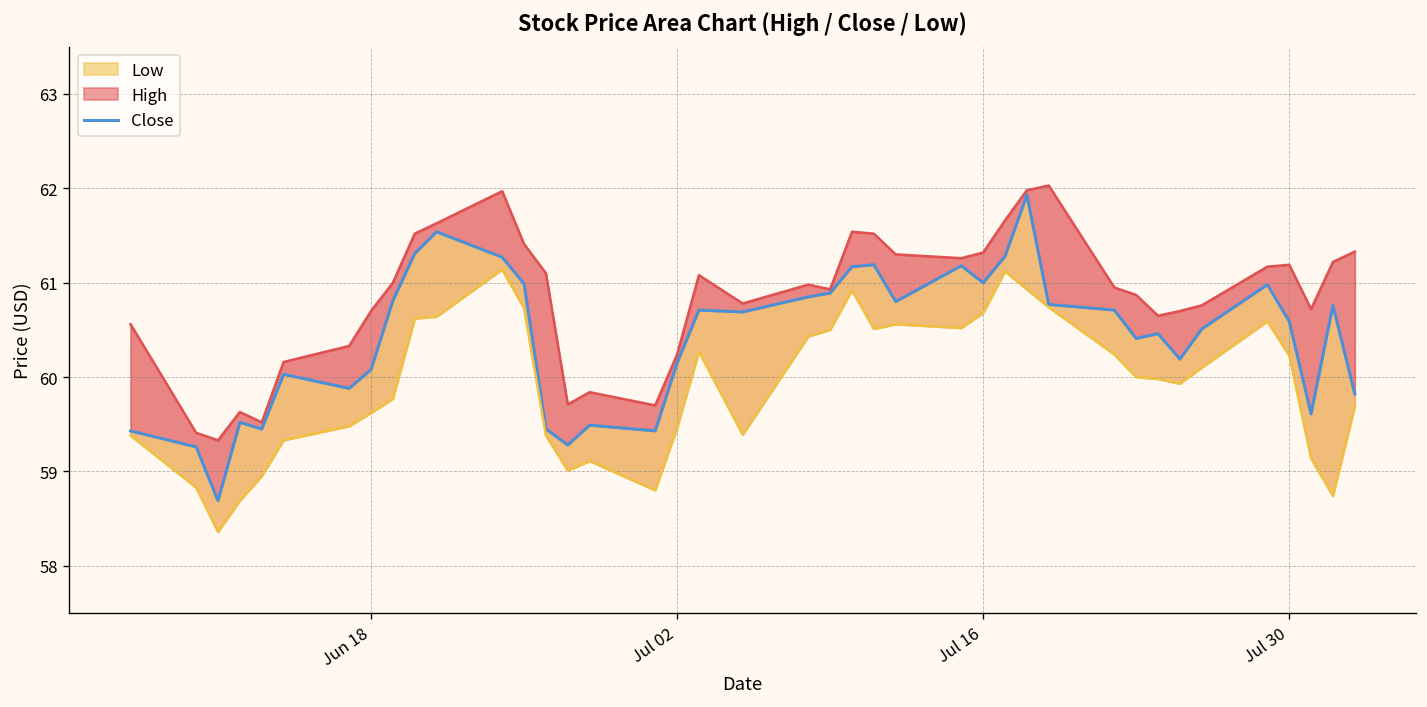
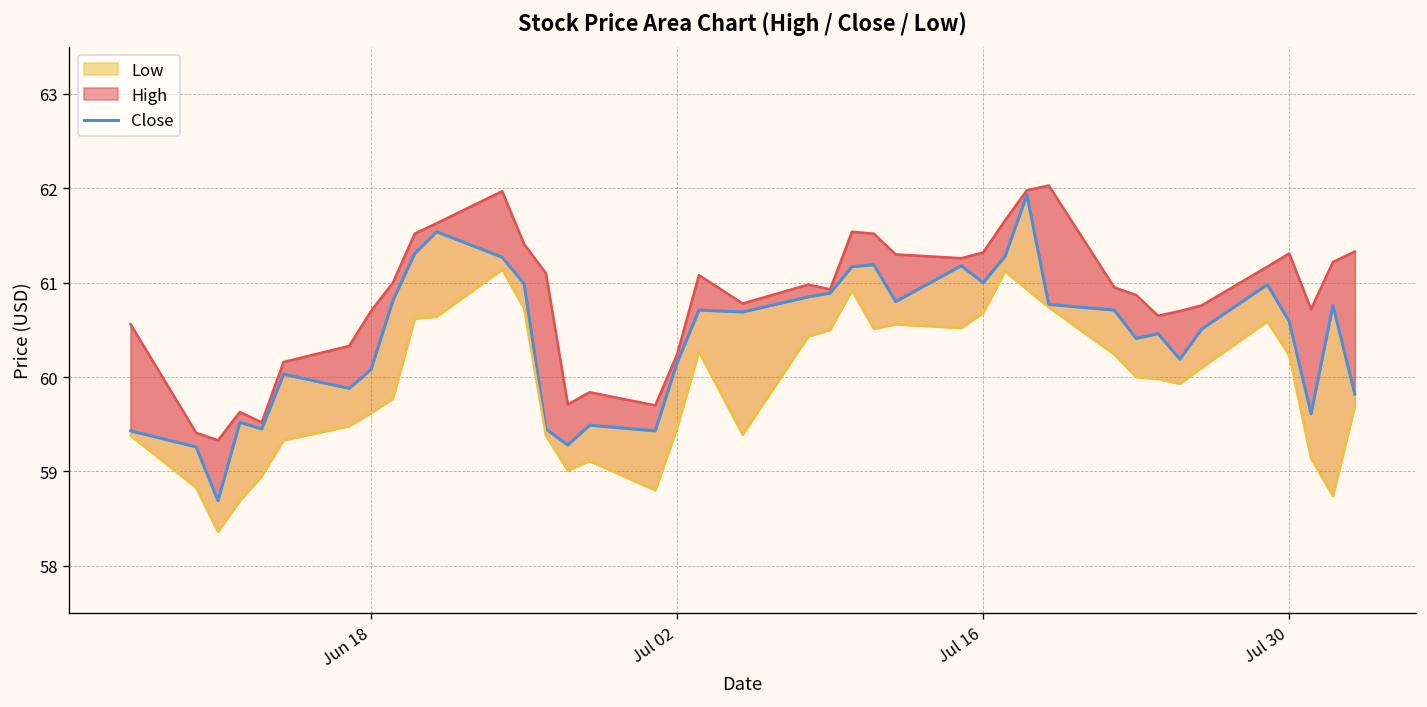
High, Jul 30: 61.2 -> 61.3
